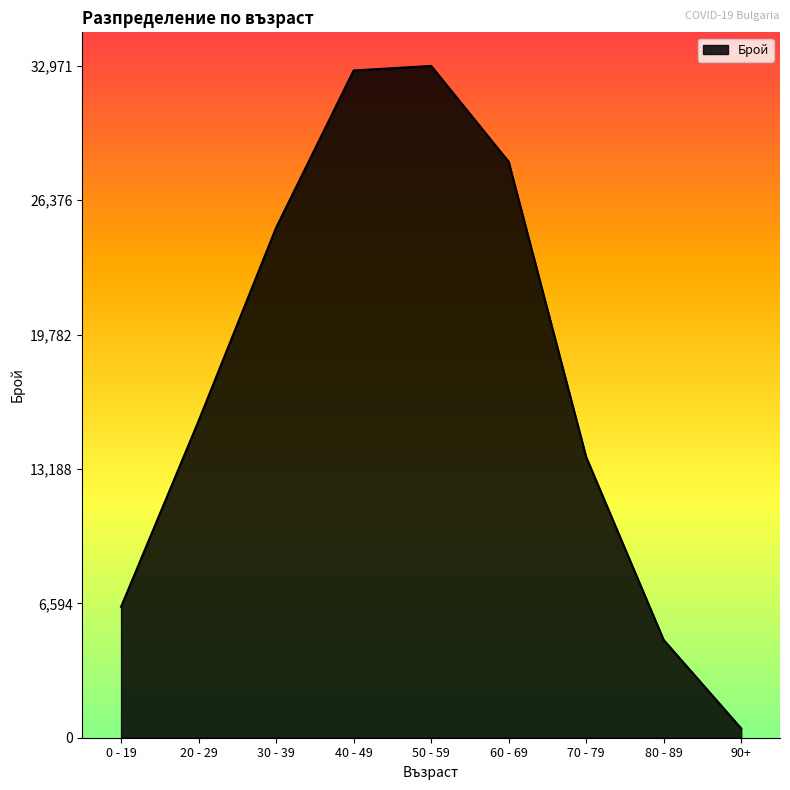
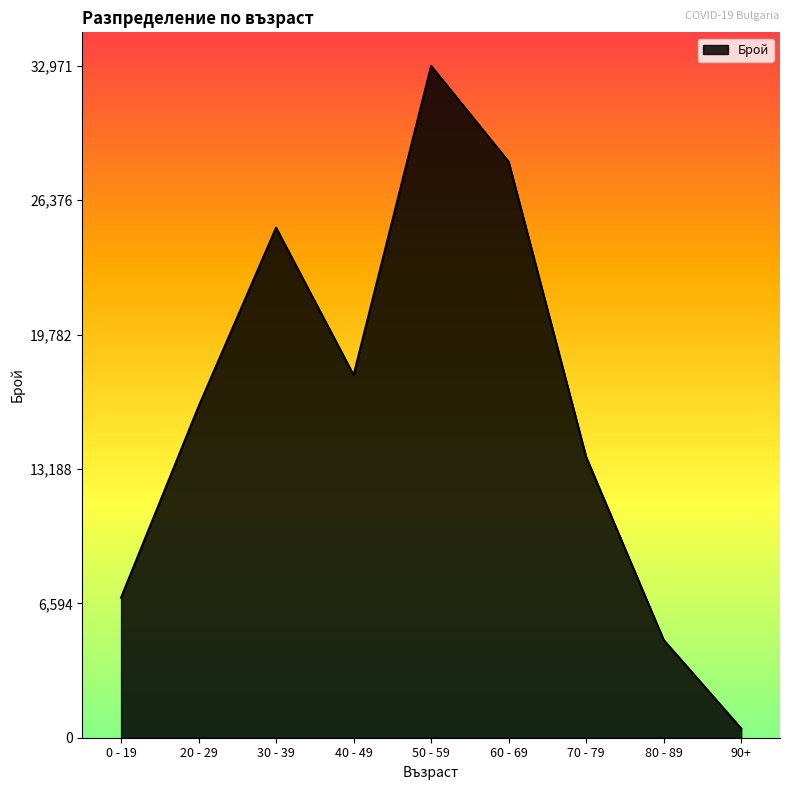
0 - 19: 6,400 -> 6,900
20 - 29: 15,500 -> 16,300
40 - 49: 32,700 -> 17,800
